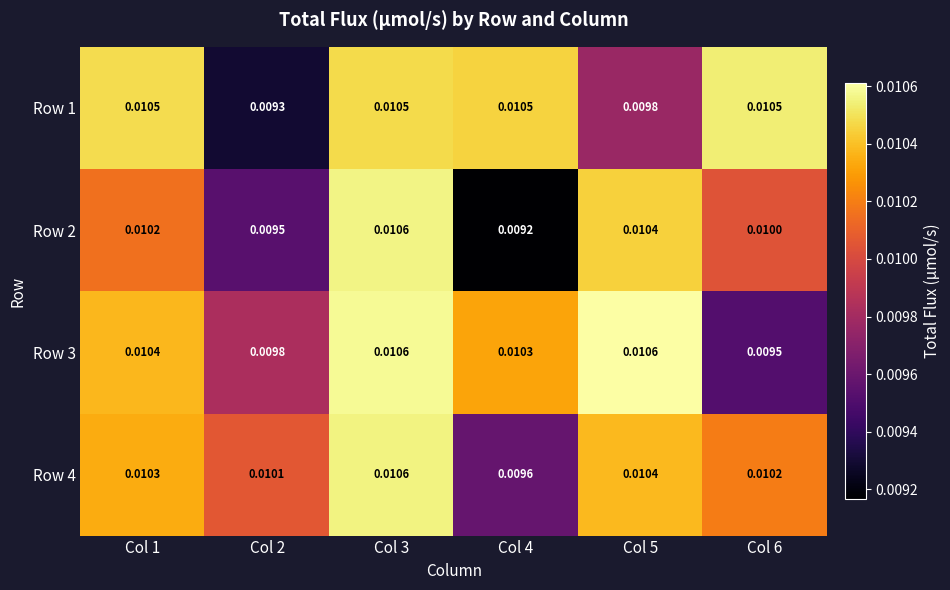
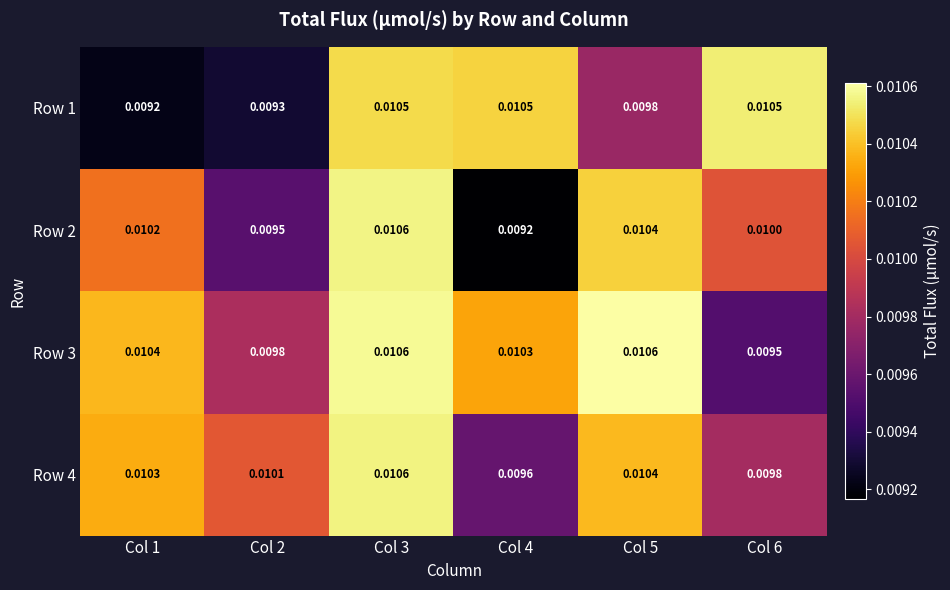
Row 1, Col 1: 0.0105 -> 0.0092
Row 4, Col 6: 0.0102 -> 0.0098
